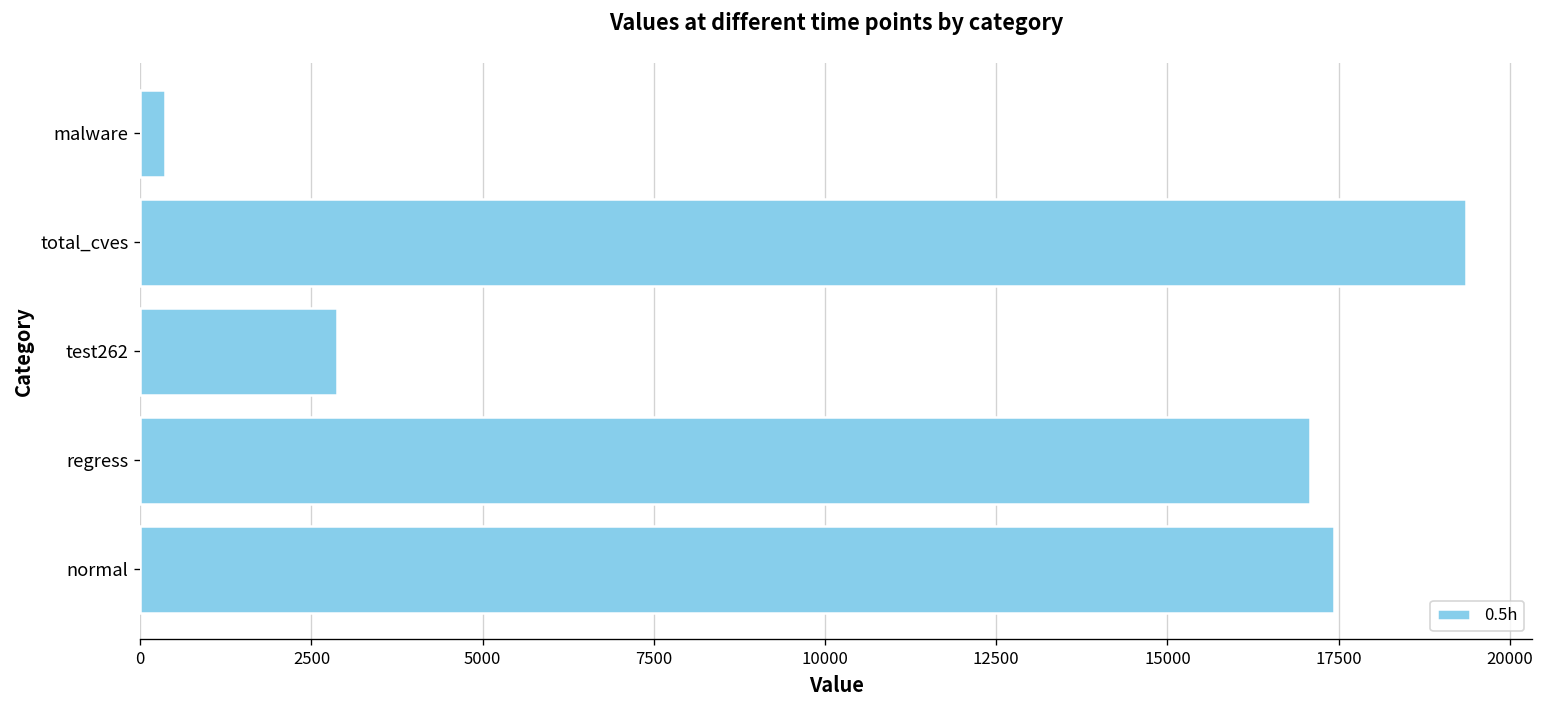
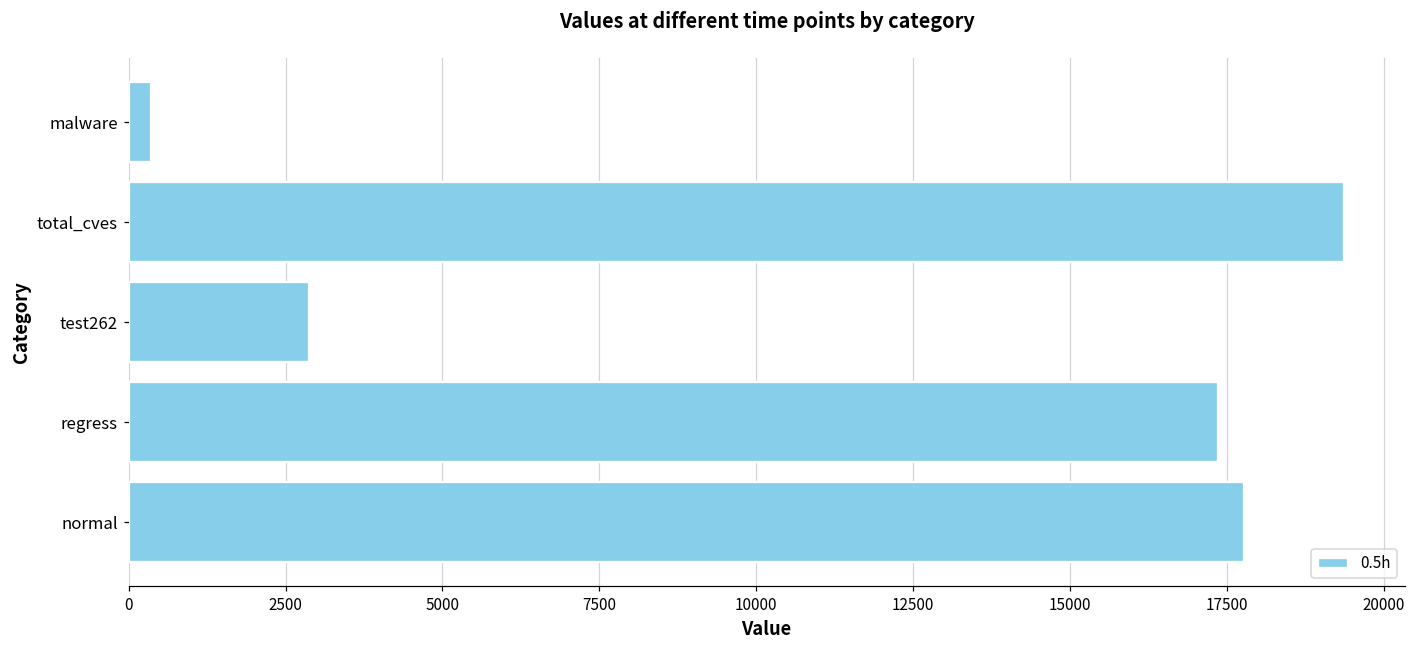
regress: 17100 -> 17400
normal: 17400 -> 17800
